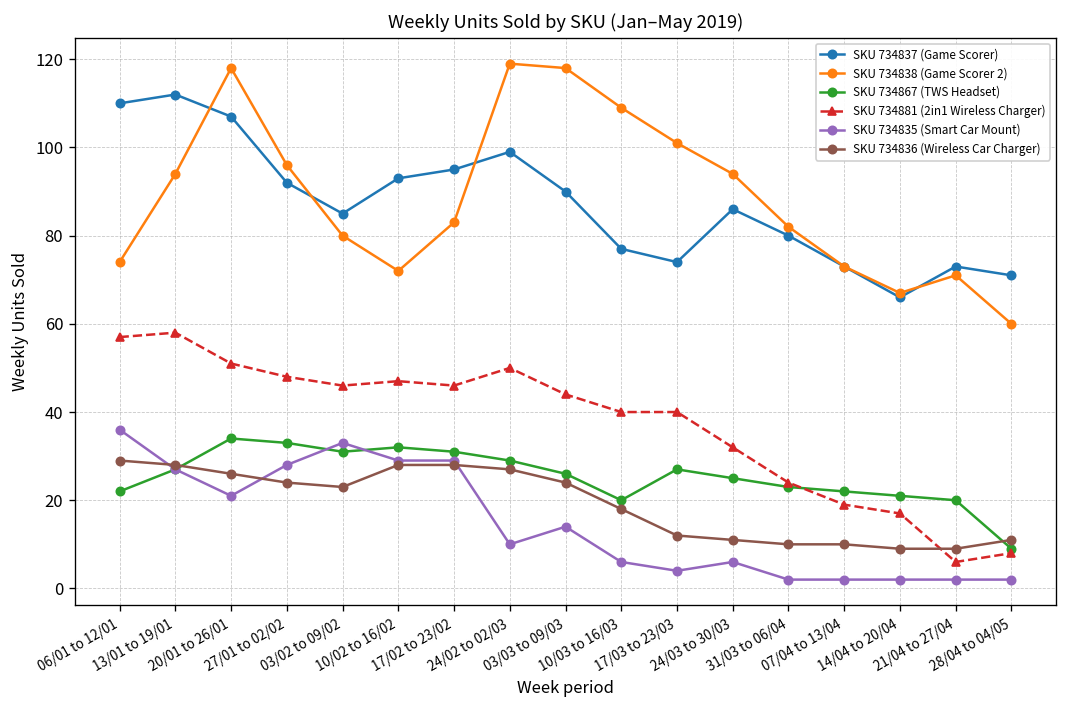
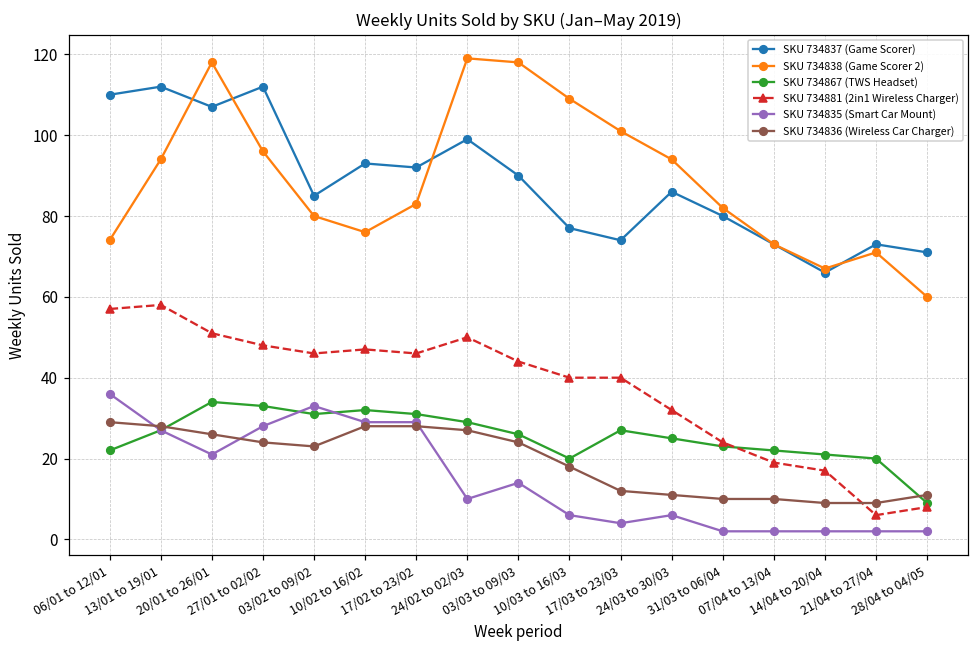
SKU 734837 (Game Scorer), 27/01 to 02/02: 92 -> 112
SKU 734838 (Game Scorer 2), 10/02 to 16/02: 72 -> 76
SKU 734837 (Game Scorer), 17/02 to 23/02: 95 -> 92
